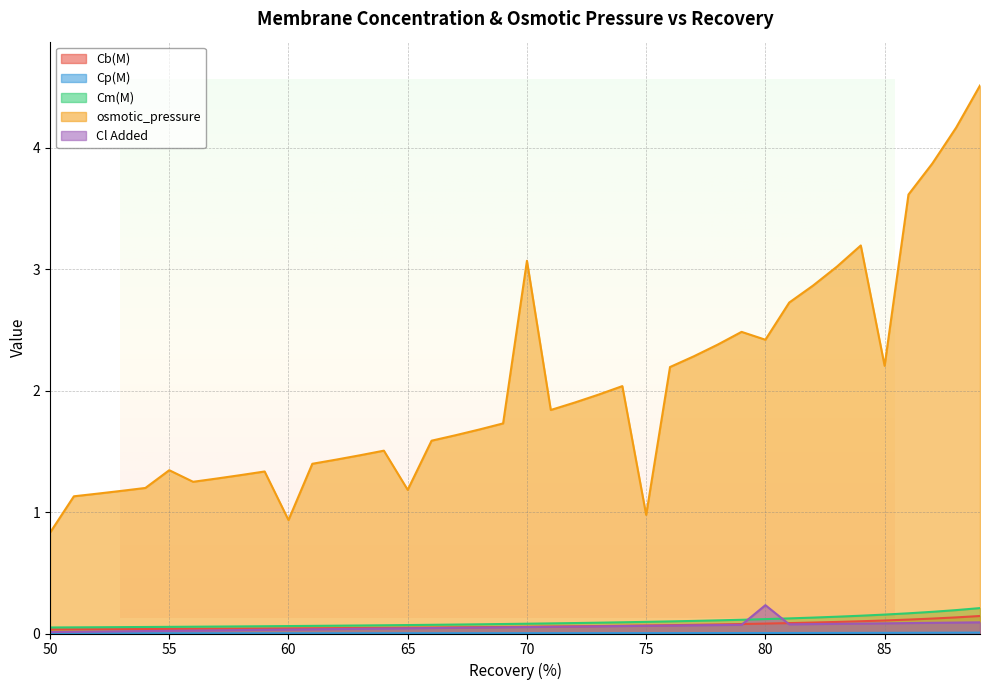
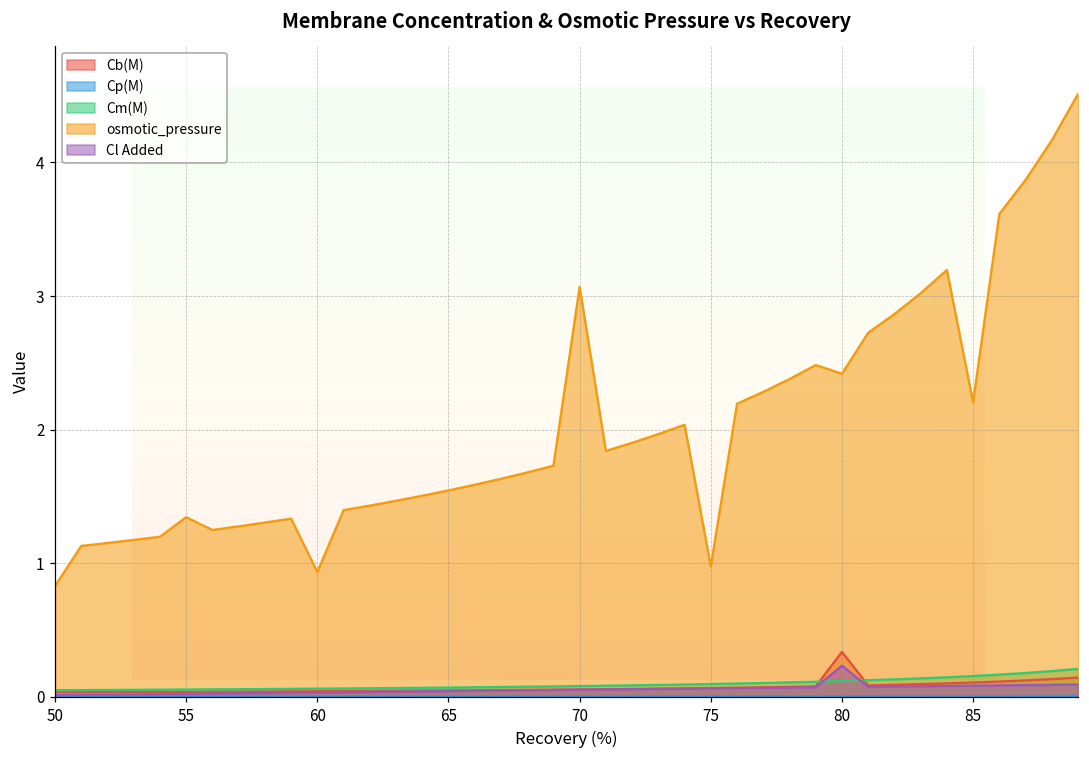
Membrane Concentration & Osmotic Pressure vs Recovery, osmotic_pressure, 65: 1.18 -> 1.55
Membrane Concentration & Osmotic Pressure vs Recovery, Cb(M), 80: 0.08 -> 0.34
